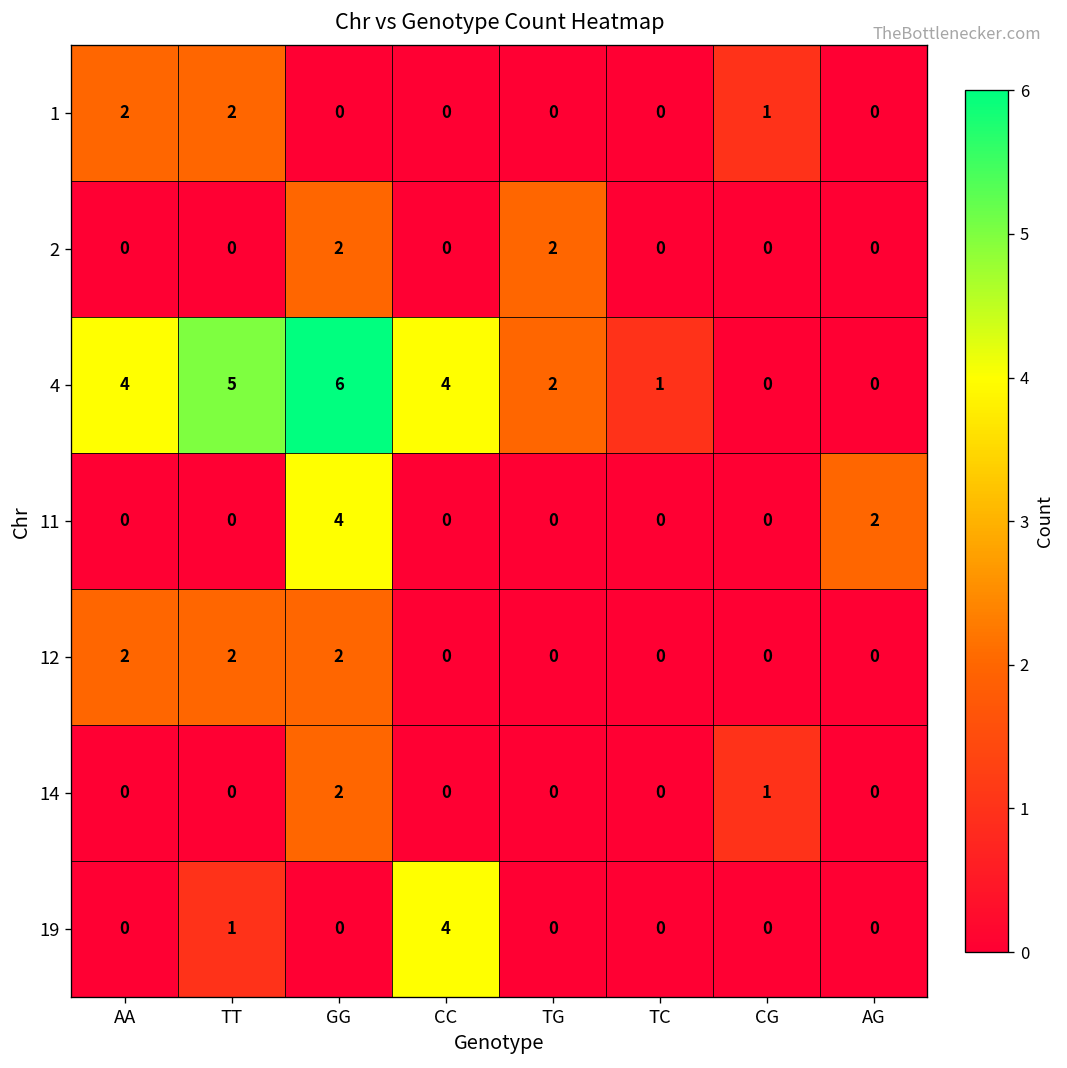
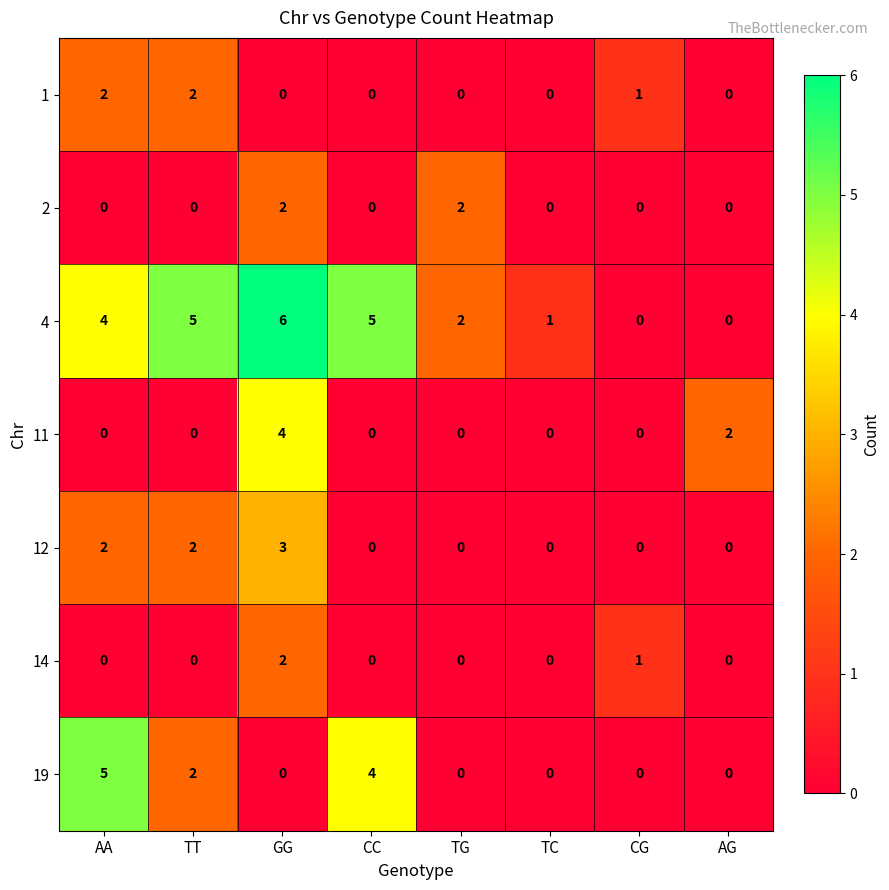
4, CC: 4 -> 5
12, GG: 2 -> 3
19, AA: 0 -> 5
19, TT: 1 -> 2
